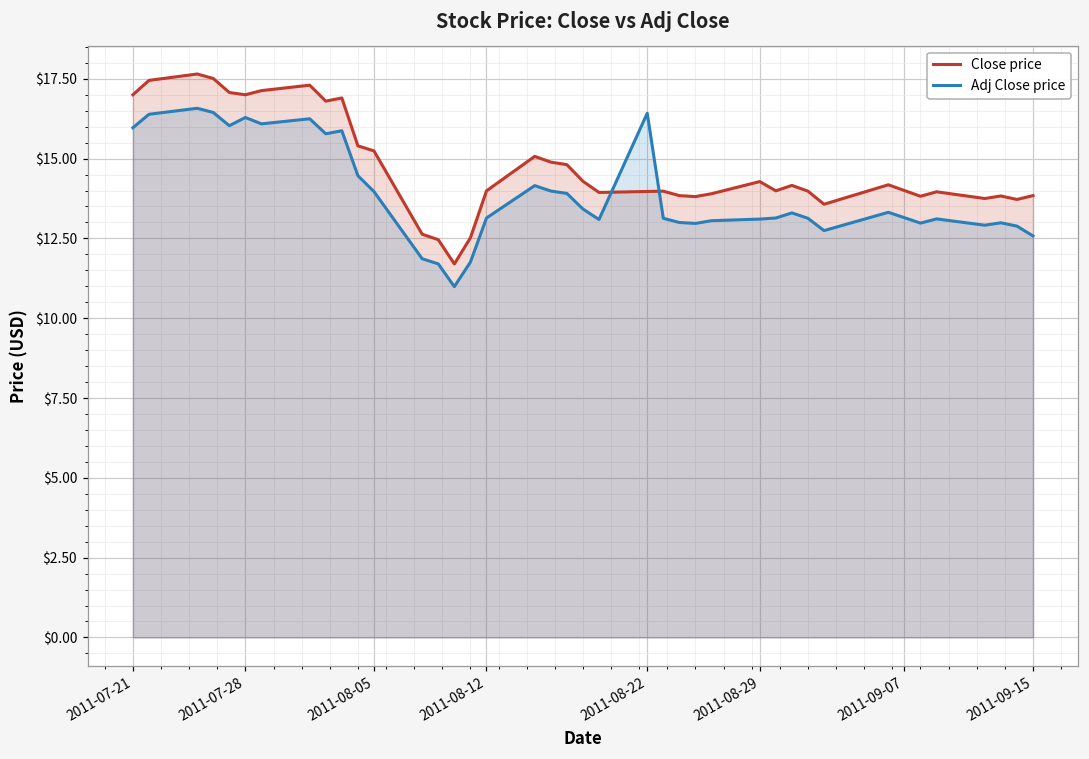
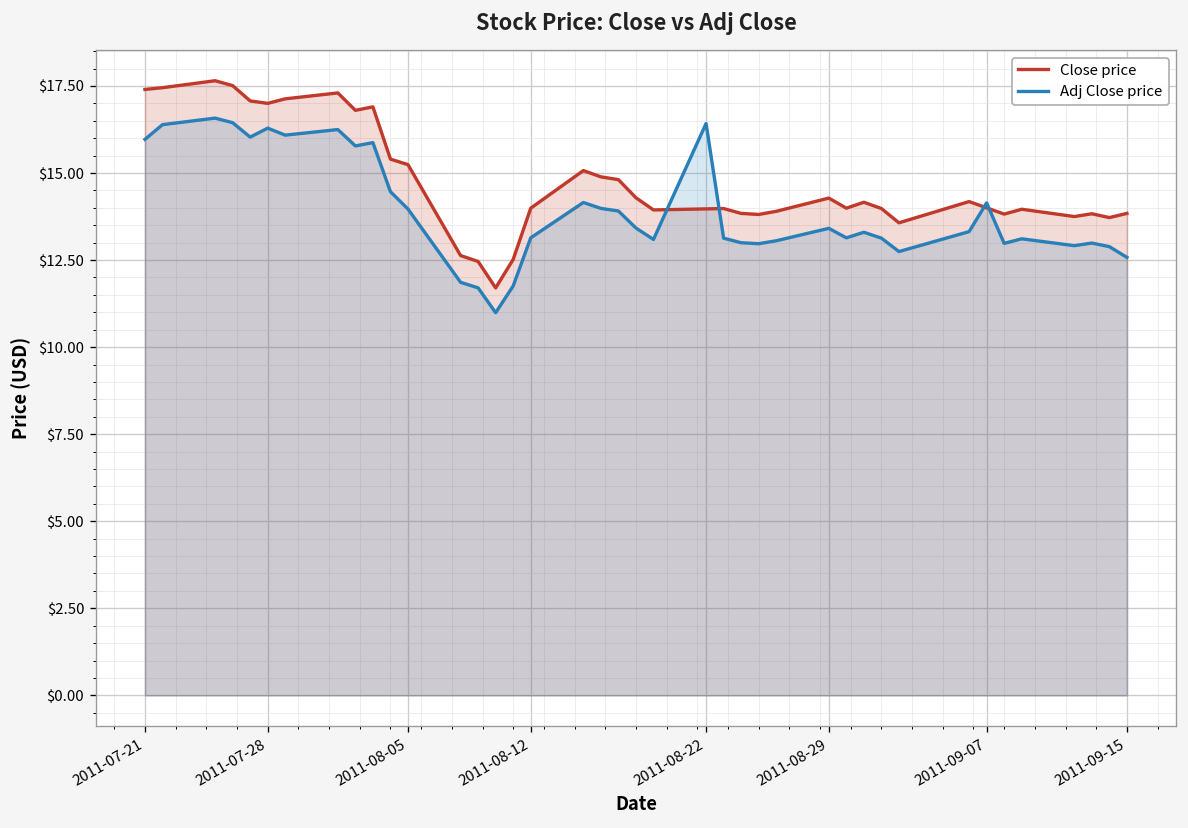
Close price, 2011-07-21: $17.0 -> $17.4
Adj Close price, 2011-08-29: $13.1 -> $13.4
Adj Close price, 2011-09-07: $13.1 -> $14.1
